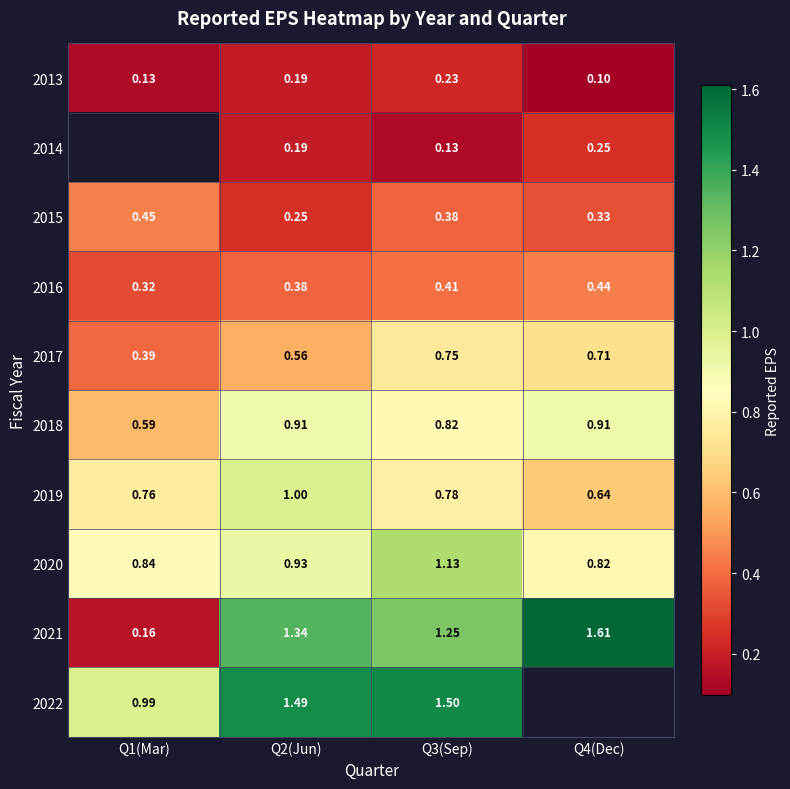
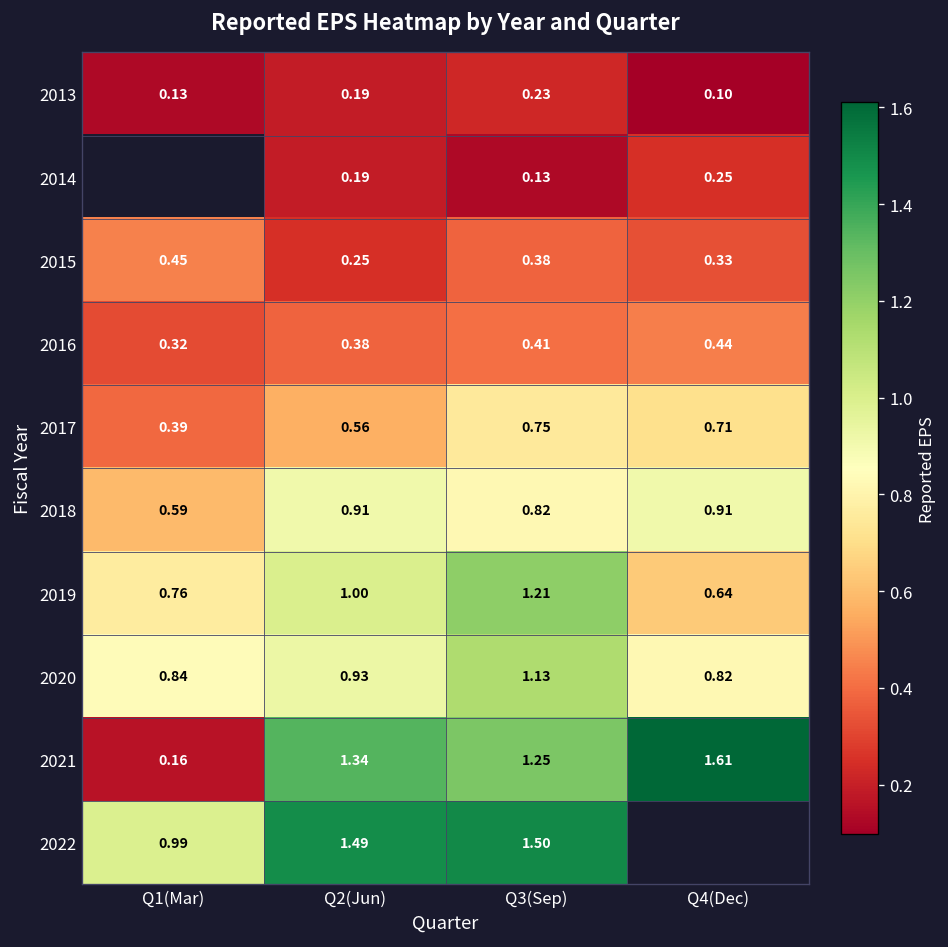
2019, Q3(Sep): 0.78 -> 1.21
